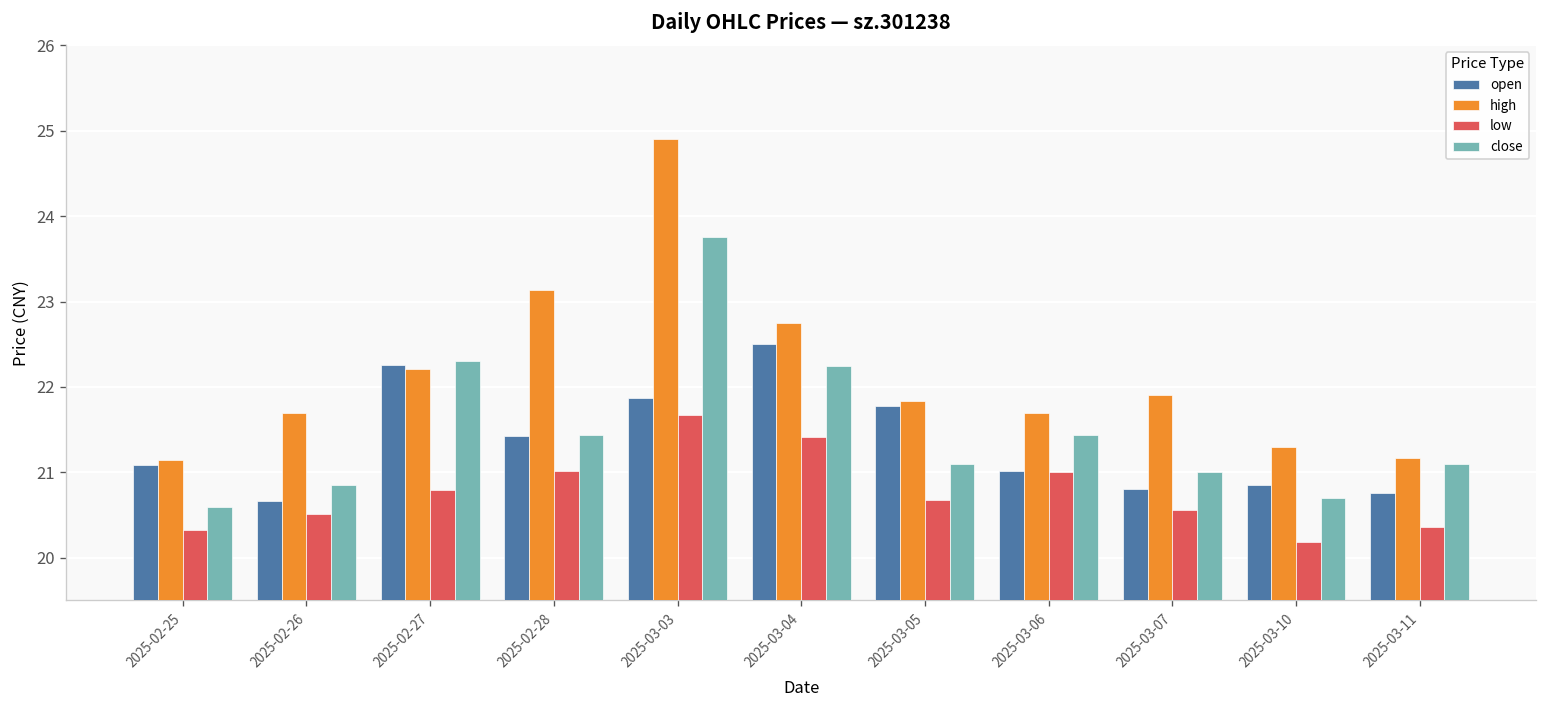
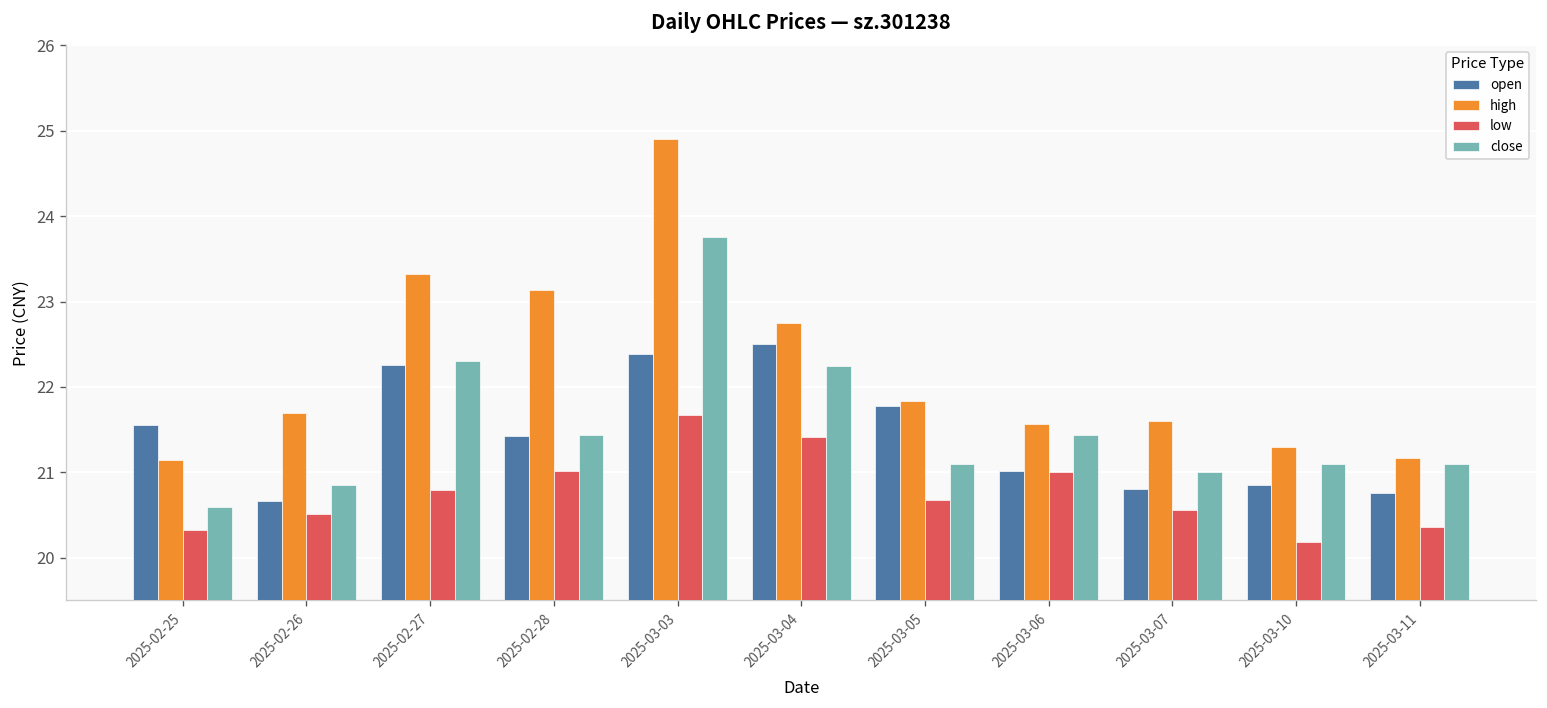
open, 2025-02-25: 21.1 -> 21.6
high, 2025-02-27: 22.2 -> 23.3
open, 2025-03-03: 21.9 -> 22.4
high, 2025-03-06: 21.7 -> 21.6
high, 2025-03-07: 21.9 -> 21.6
close, 2025-03-10: 20.7 -> 21.1
